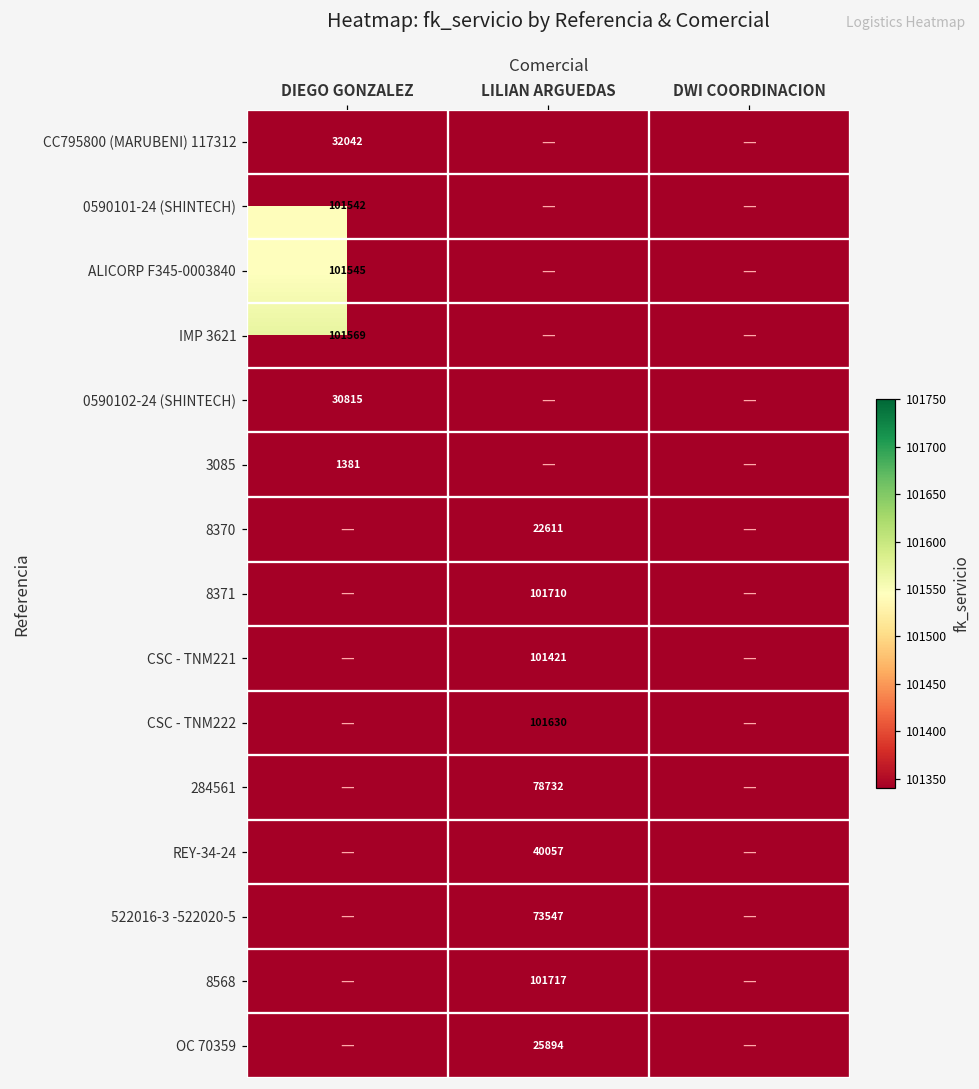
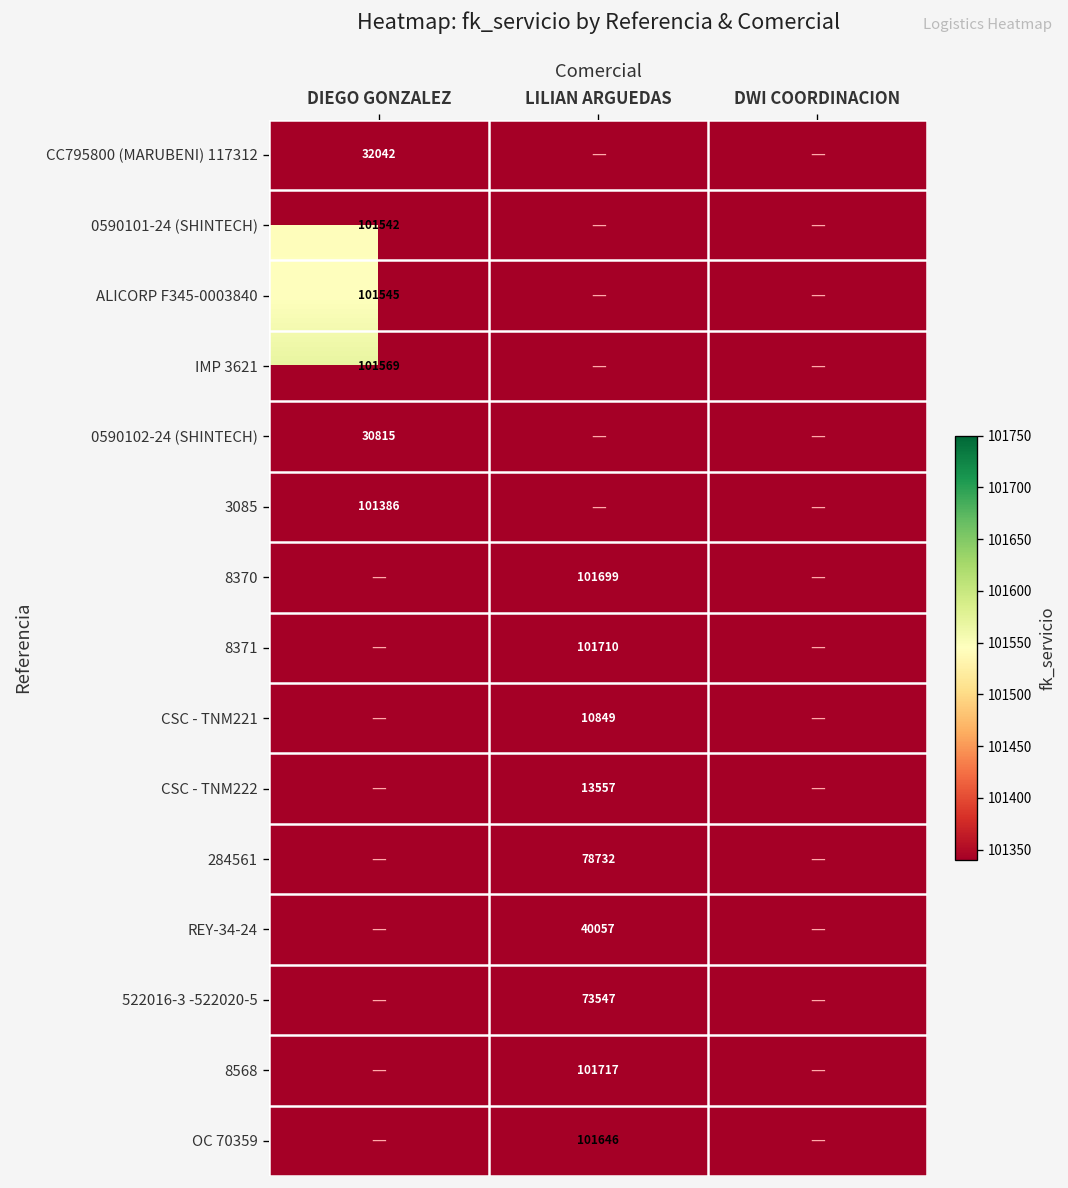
3085, DIEGO GONZALEZ: 1381 -> 101386
8370, LILIAN ARGUEDAS: 22611 -> 101699
CSC - TNM221, LILIAN ARGUEDAS: 101421 -> 10849
CSC - TNM222, LILIAN ARGUEDAS: 101630 -> 13557
OC 70359, LILIAN ARGUEDAS: 25894 -> 101646
